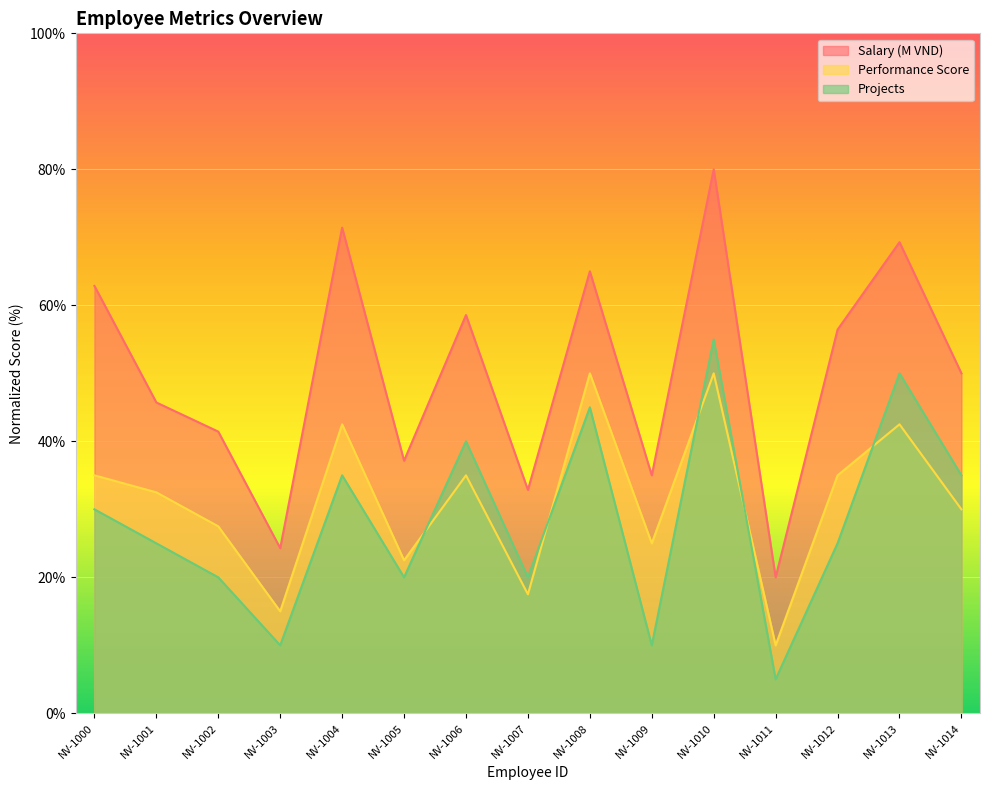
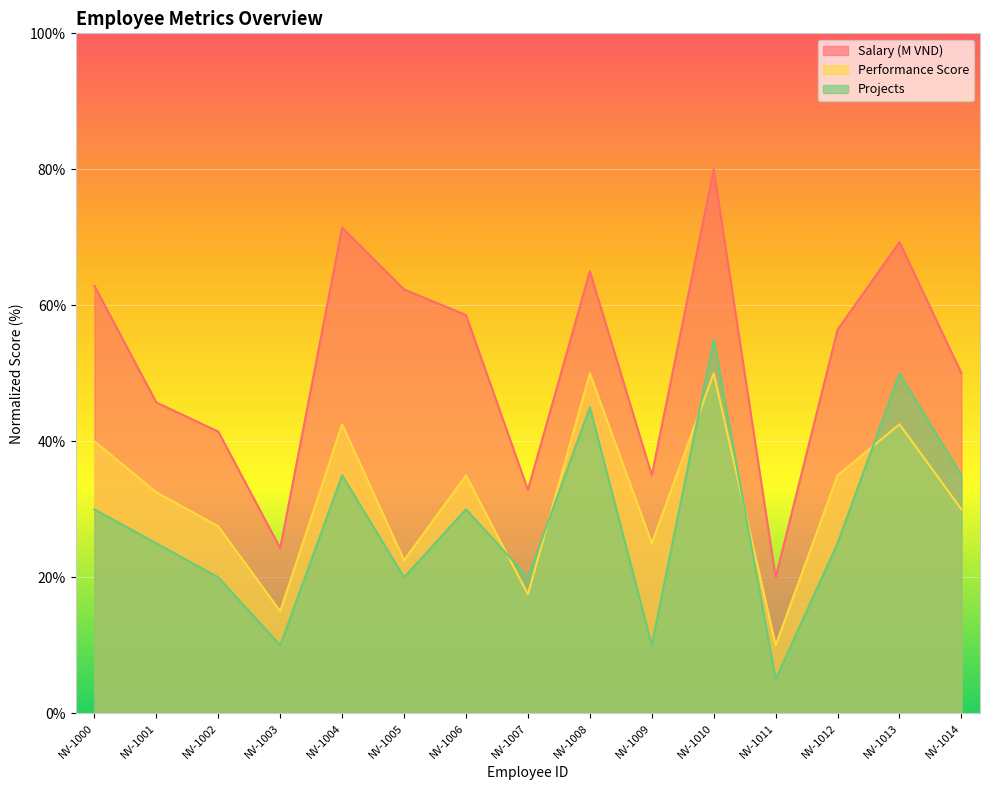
Performance Score, NV-1000: 35% -> 40%
Salary (M VND), NV-1005: 37% -> 62%
Projects, NV-1006: 40% -> 30%
